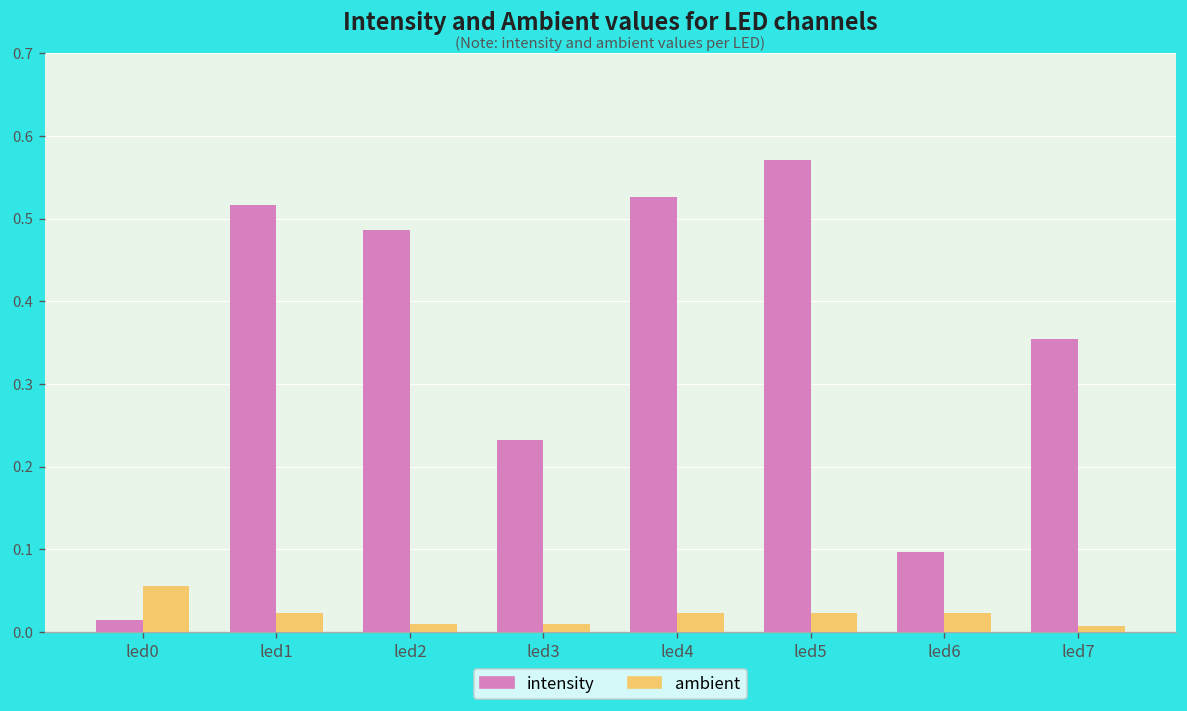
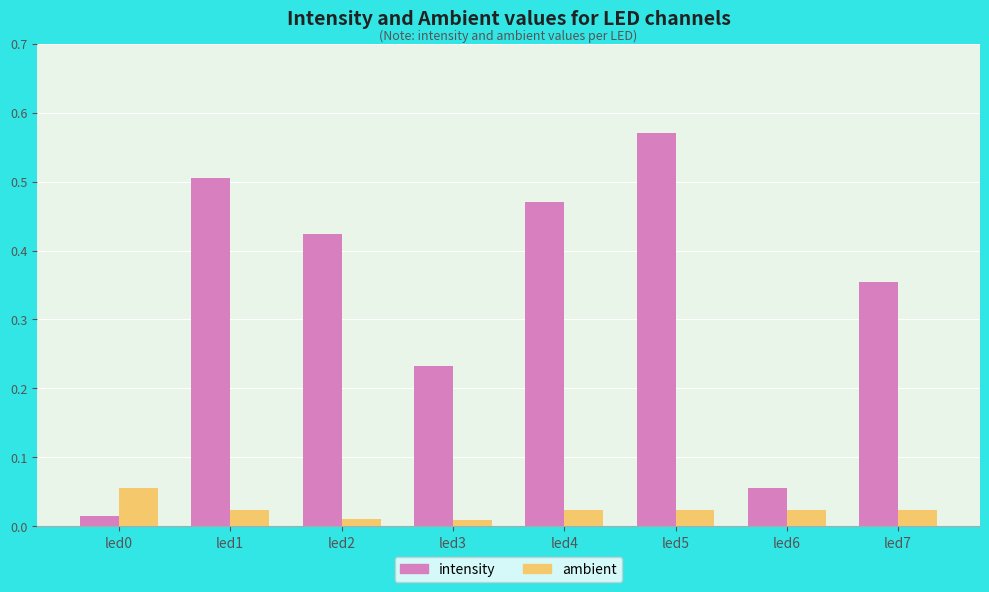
intensity, led1: 0.52 -> 0.50
intensity, led2: 0.49 -> 0.42
intensity, led4: 0.53 -> 0.47
intensity, led6: 0.10 -> 0.06
ambient, led7: 0.01 -> 0.02
